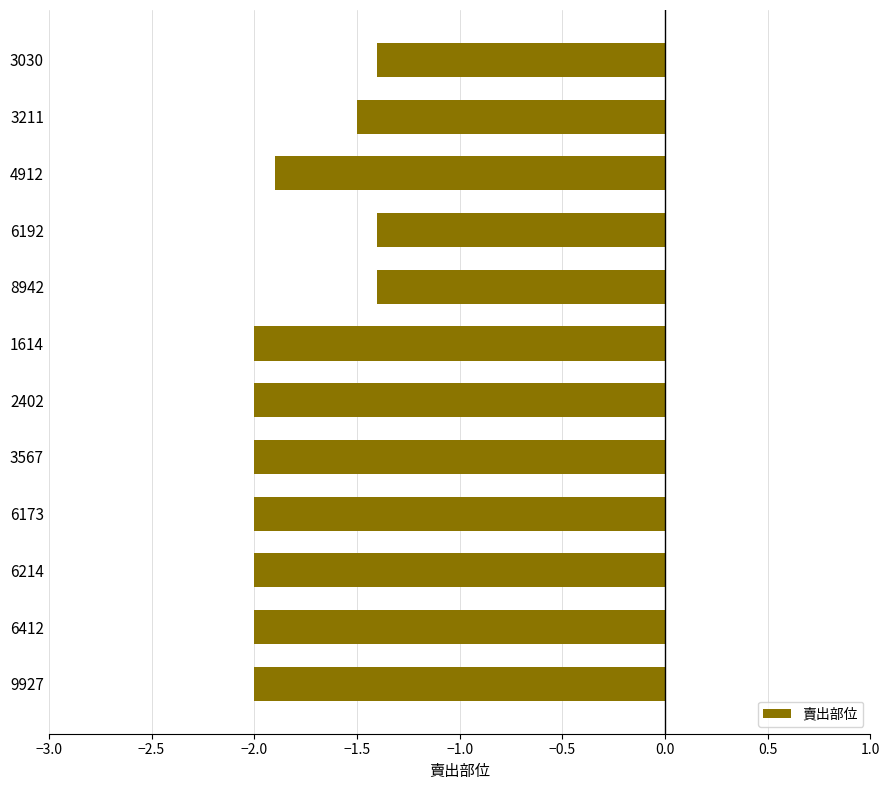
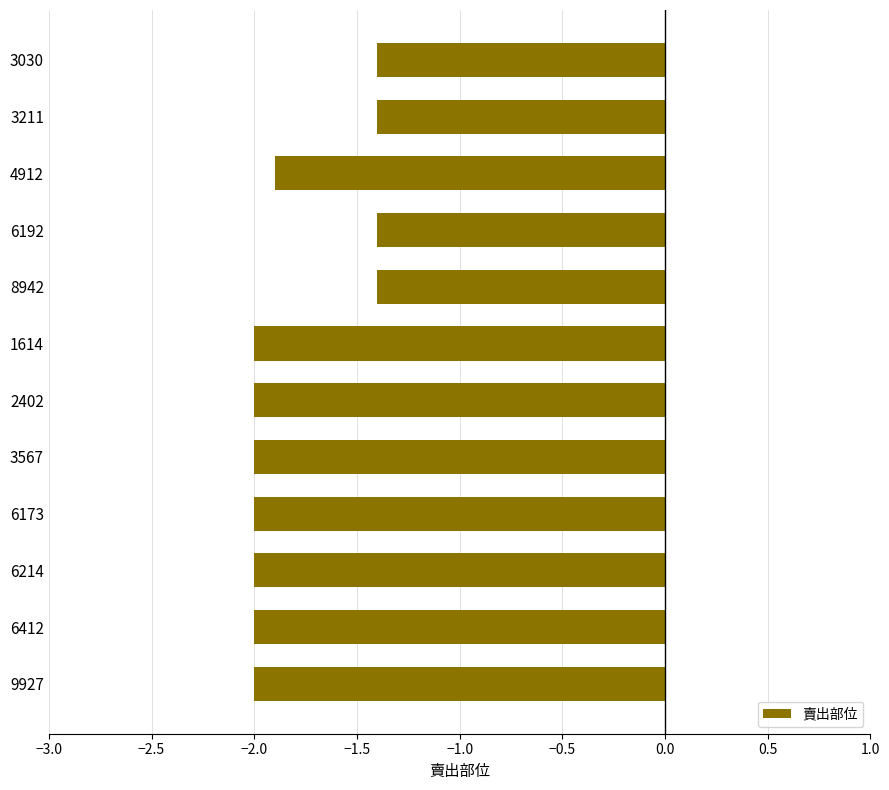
3211: -1.5 -> -1.4
